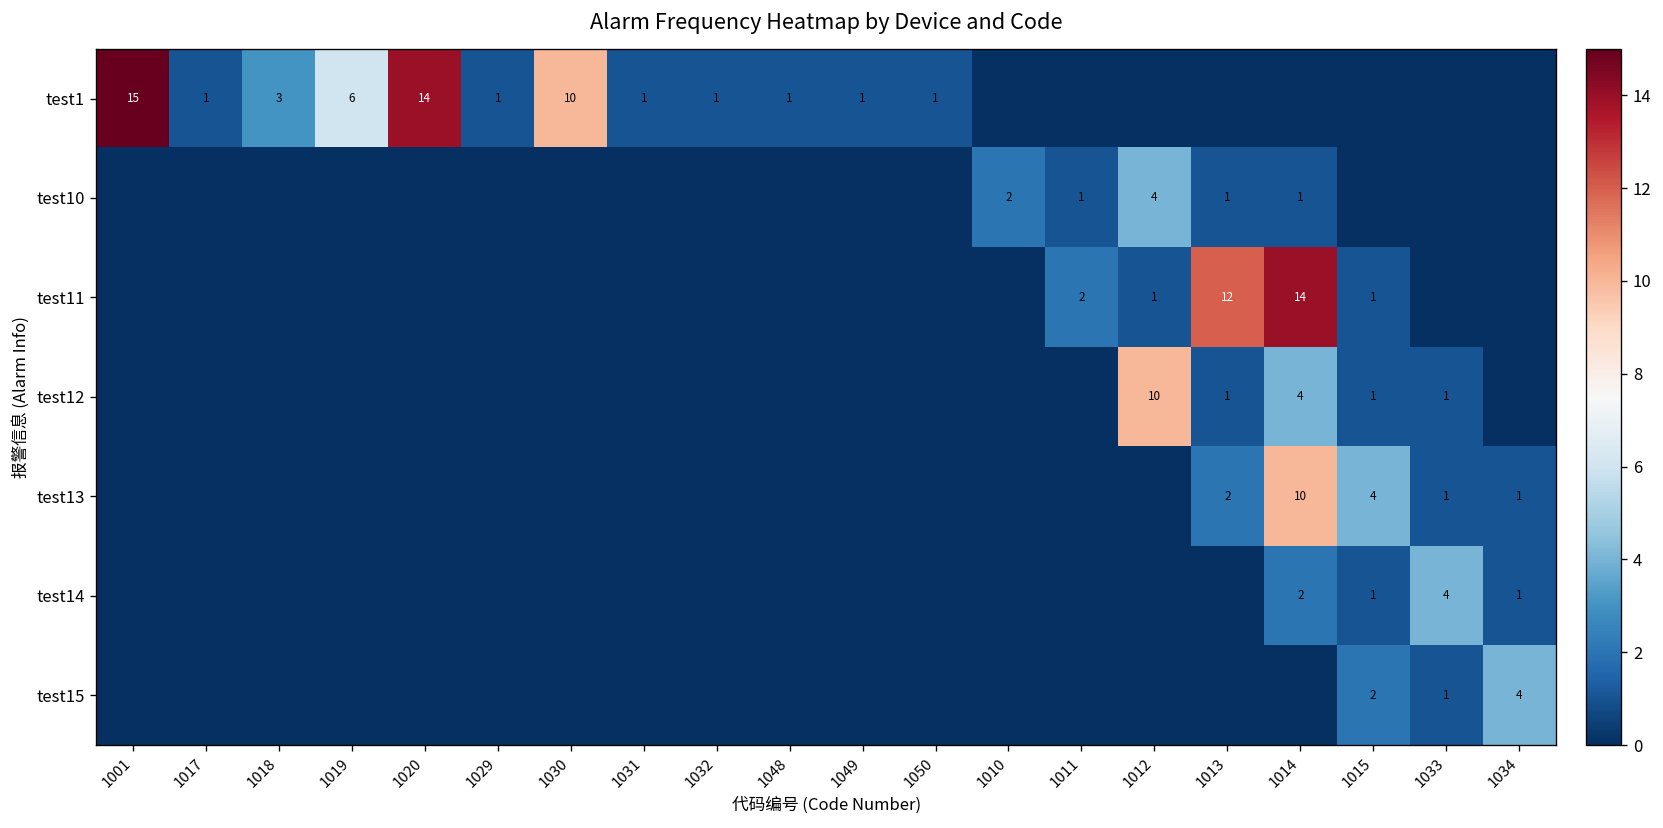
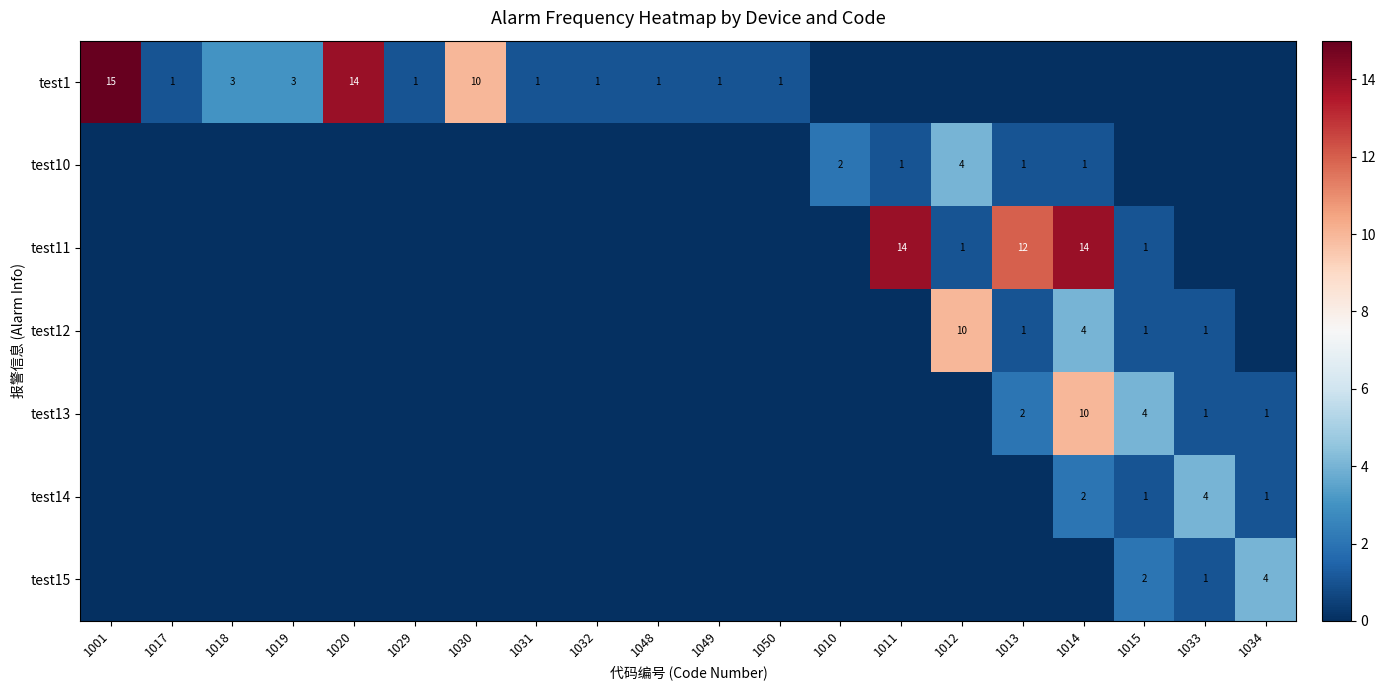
test1, 1019: 6 -> 3
test11, 1011: 2 -> 14
